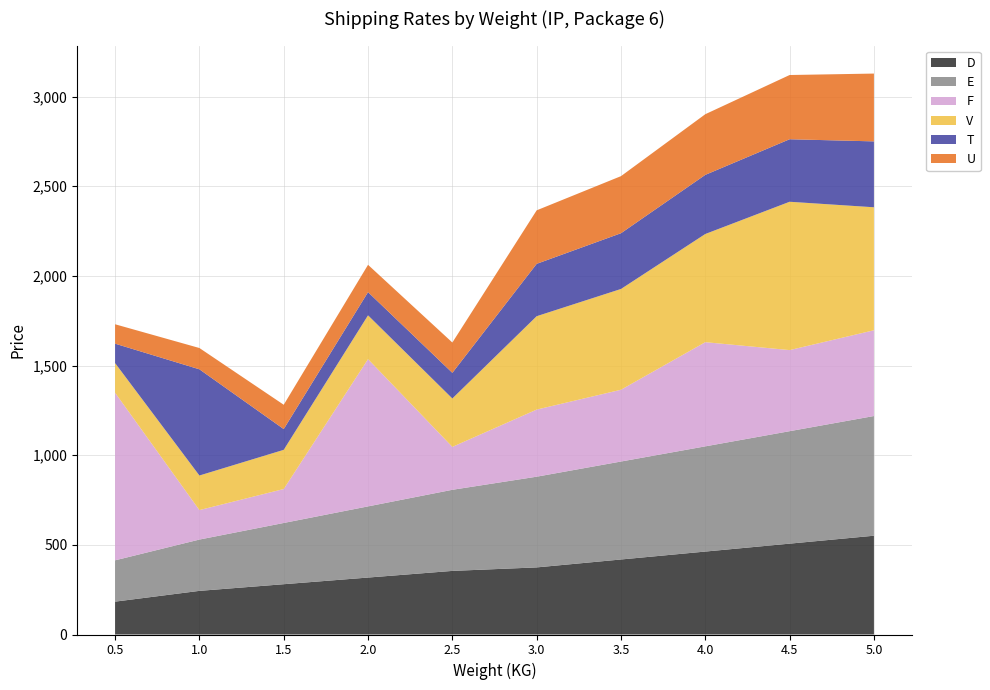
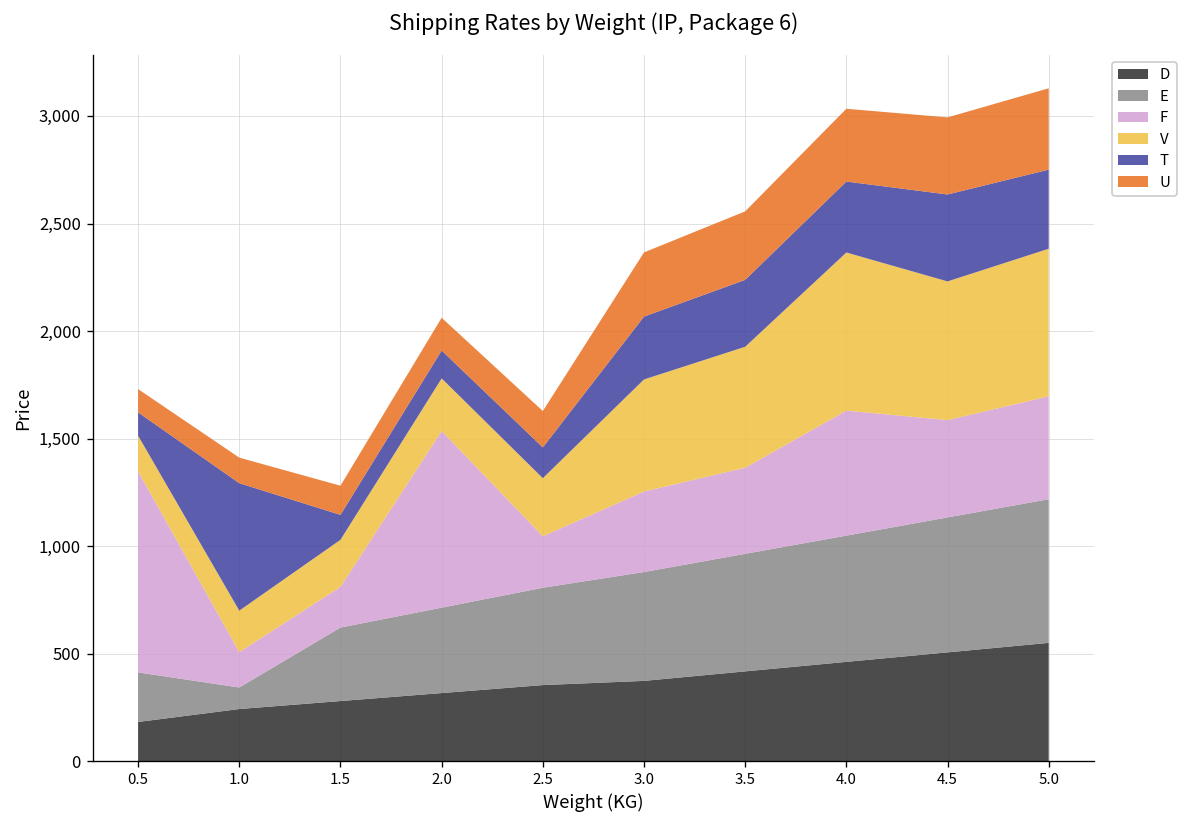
E, 1.0: 290 -> 100
V, 4.0: 600 -> 730
V, 4.5: 830 -> 640
T, 4.5: 350 -> 400
